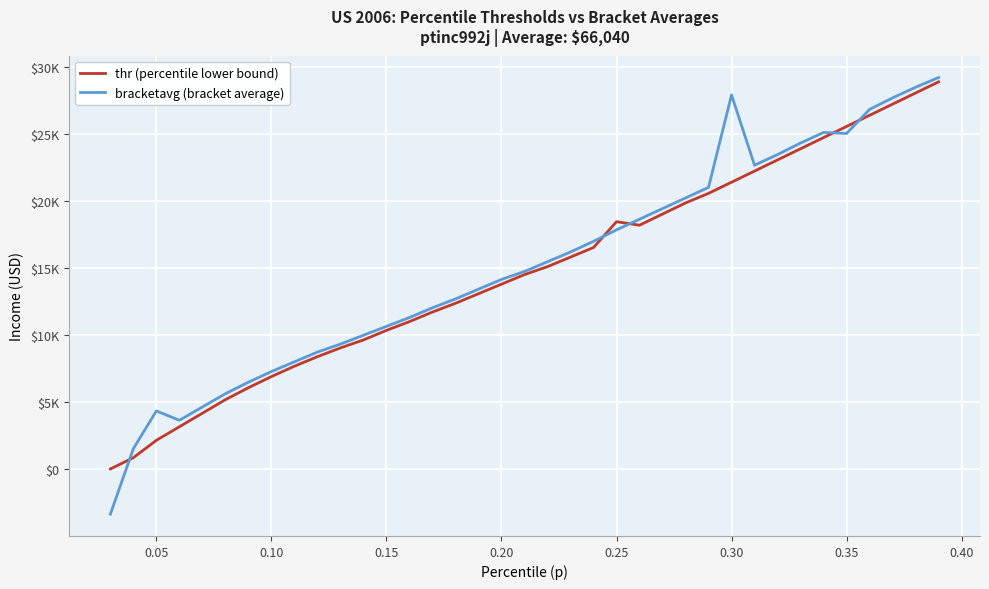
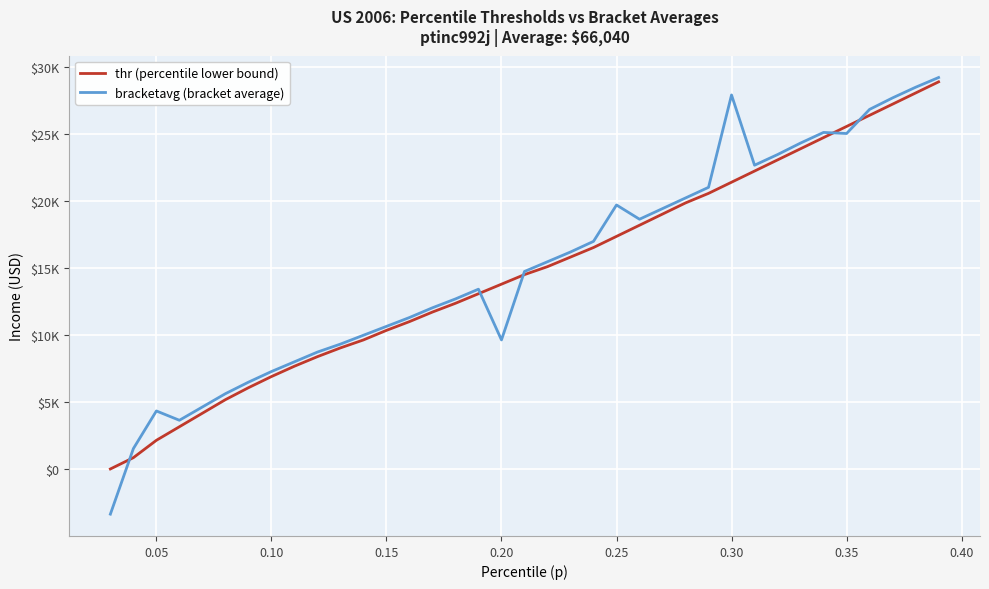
bracketavg (bracket average), 0.20: $14100 -> $9600
thr (percentile lower bound), 0.25: $18400 -> $17300
bracketavg (bracket average), 0.25: $17800 -> $19700
